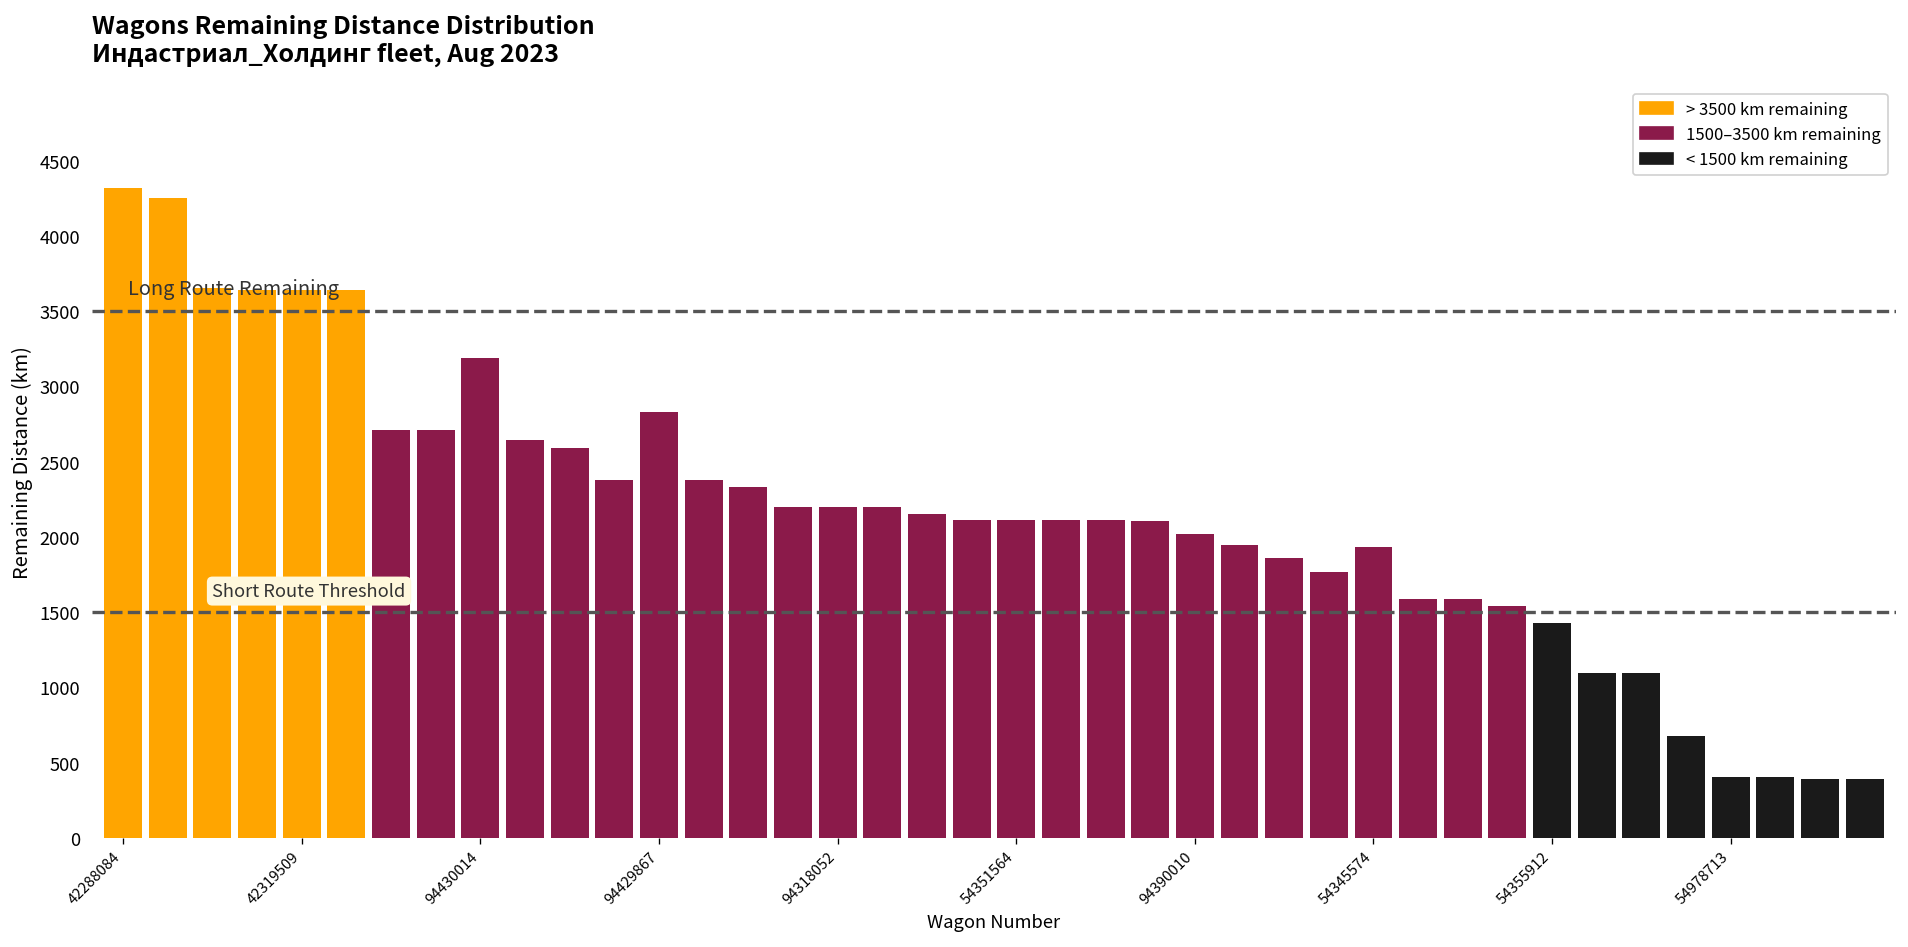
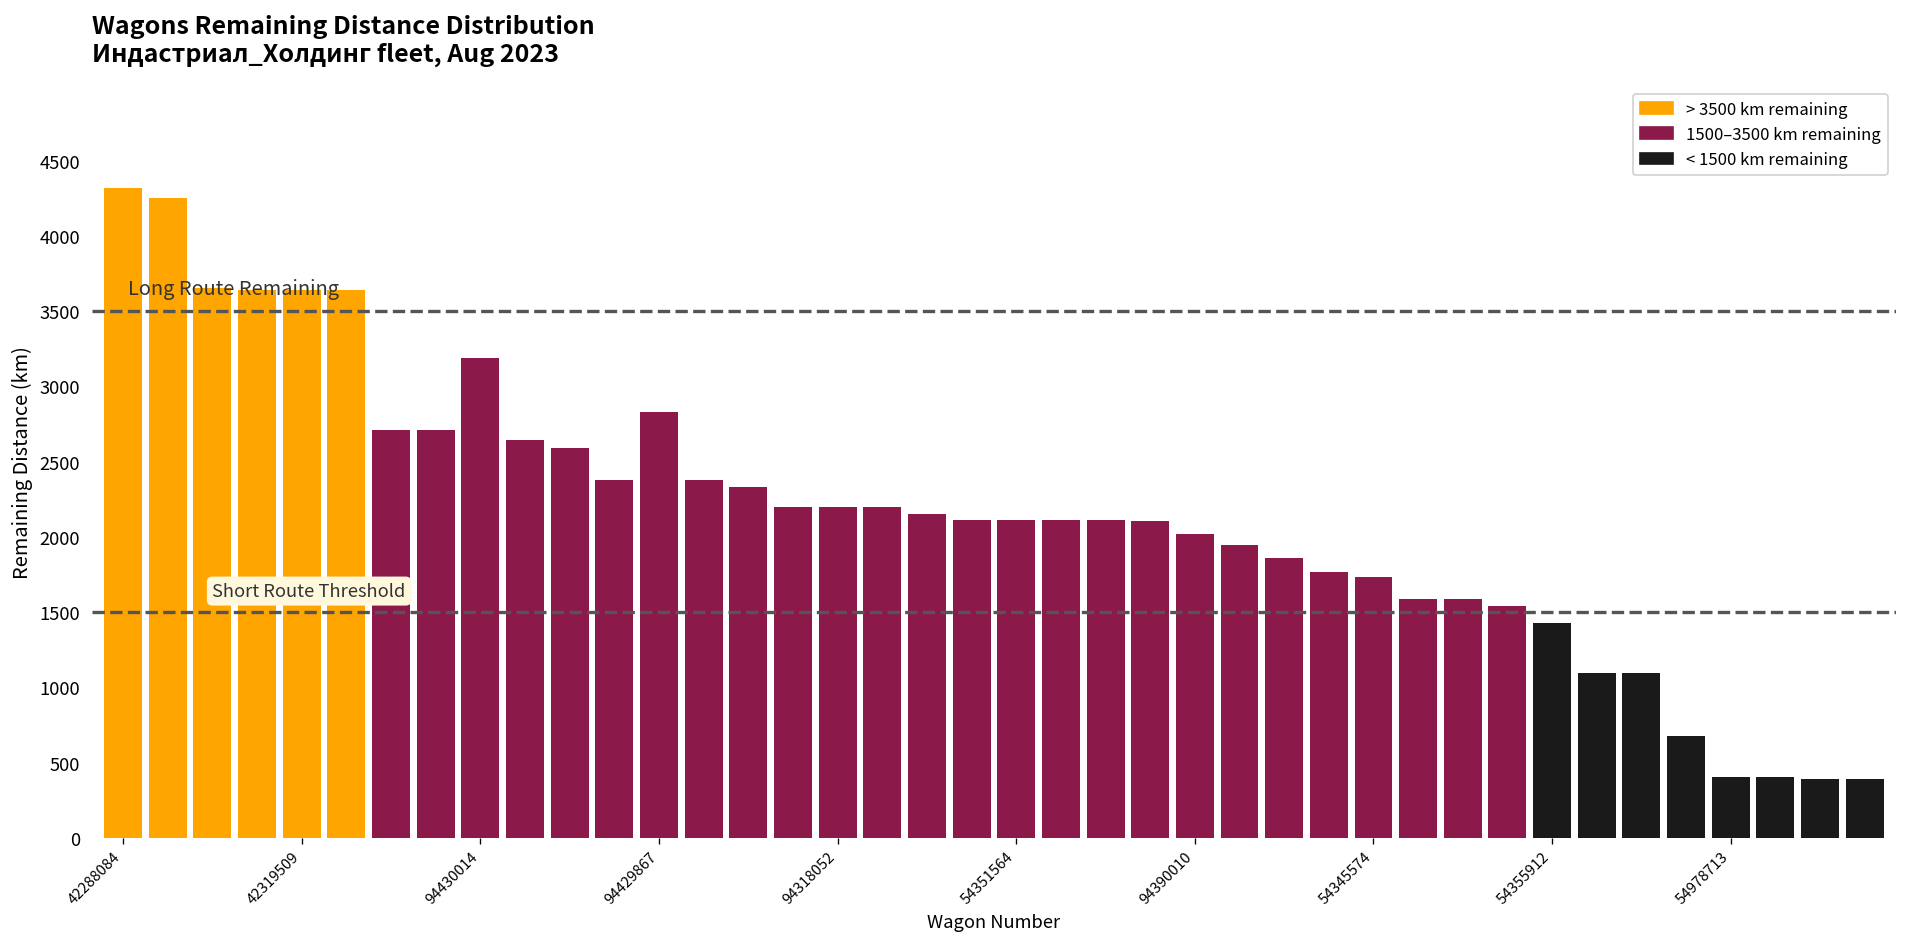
54345574: 1930 -> 1730
